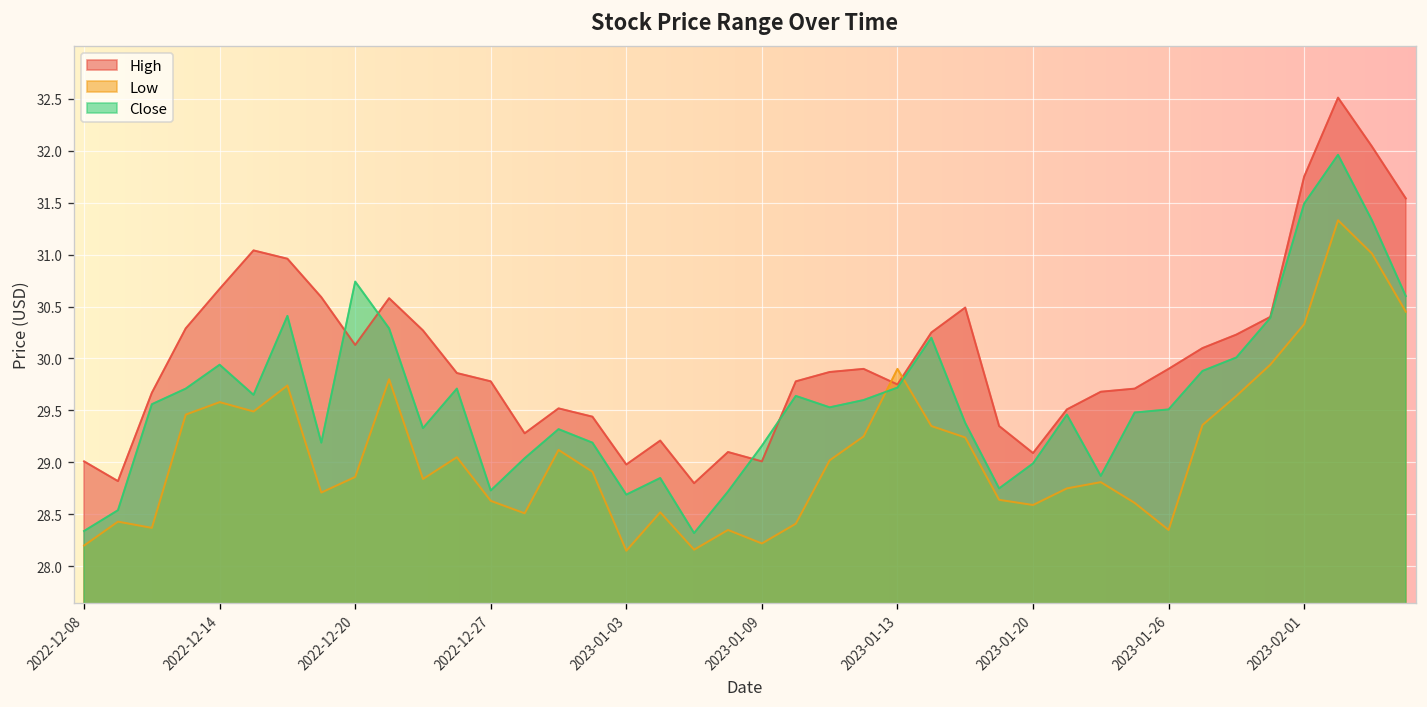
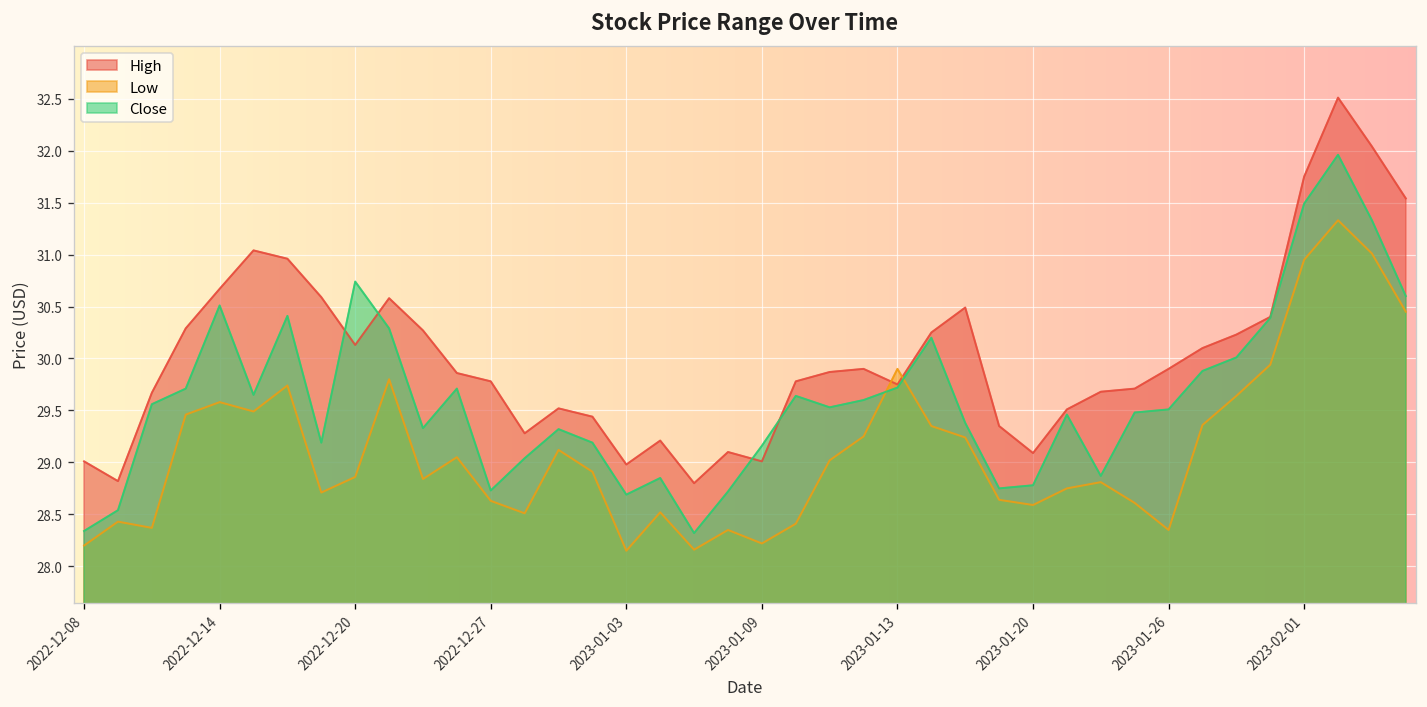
Close, 2022-12-14: 29.9 -> 30.5
Close, 2023-01-20: 29.0 -> 28.8
Low, 2023-02-01: 30.3 -> 31.0
